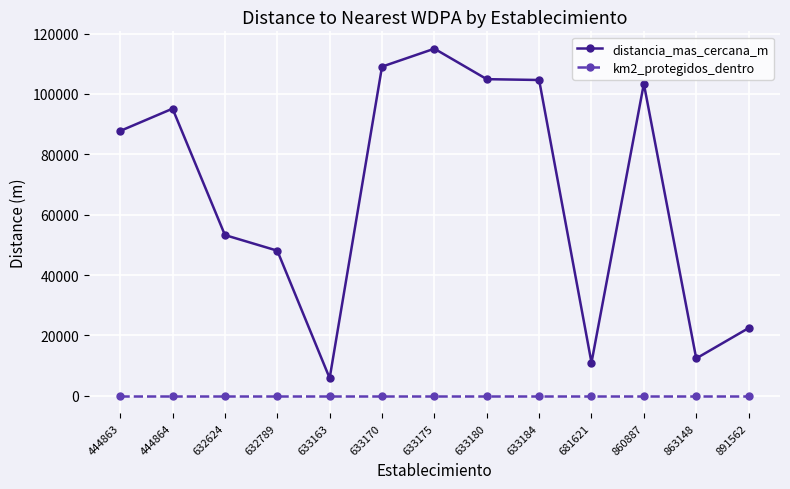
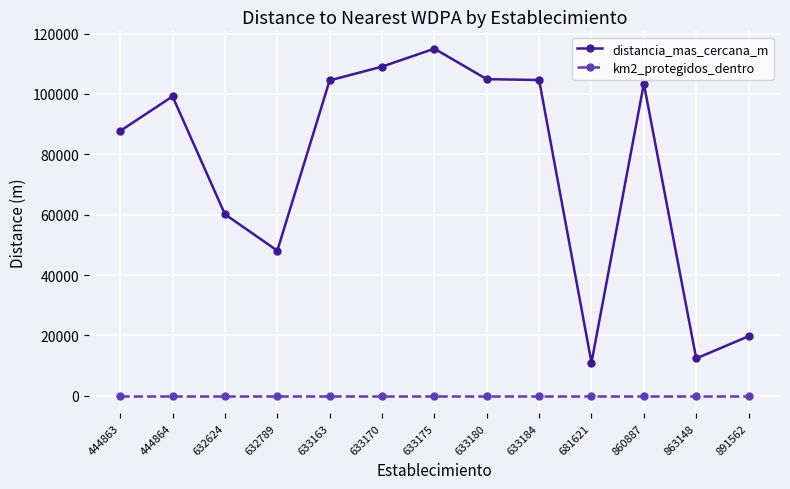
distancia_mas_cercana_m, 444864: 95000 -> 99000
distancia_mas_cercana_m, 632624: 53000 -> 60000
distancia_mas_cercana_m, 633163: 6000 -> 104000
distancia_mas_cercana_m, 891562: 22000 -> 20000
